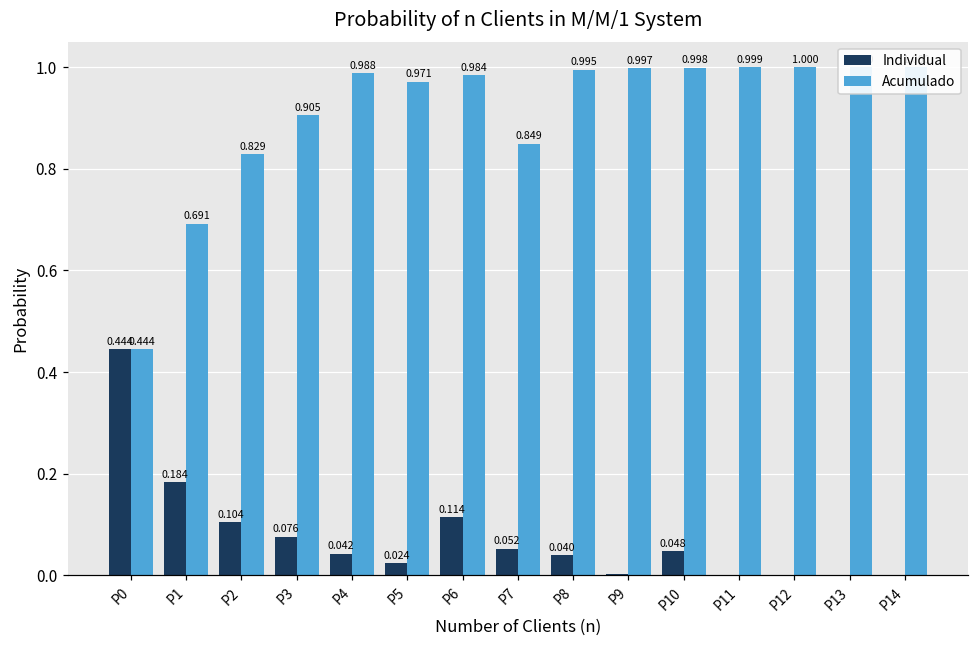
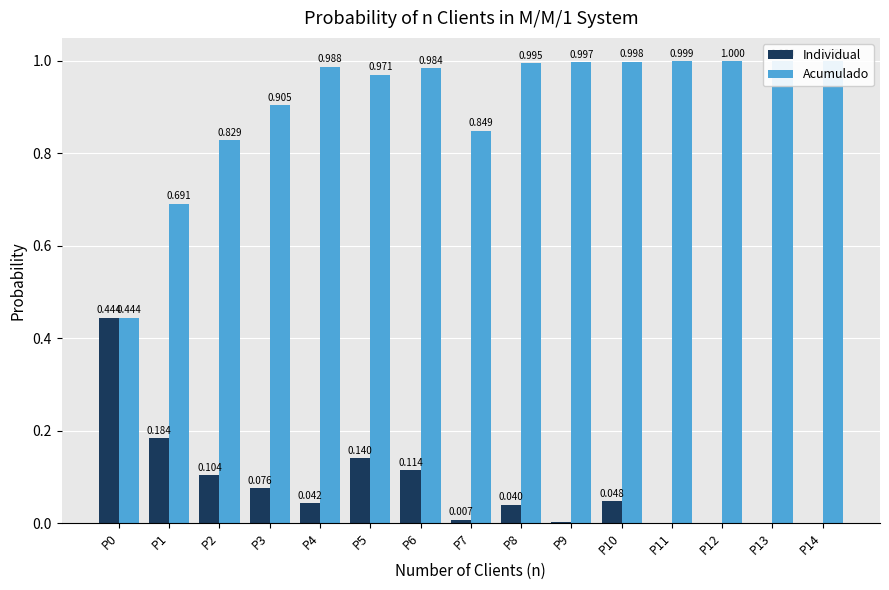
Individual, P5: 0.024 -> 0.140
Individual, P7: 0.052 -> 0.007
